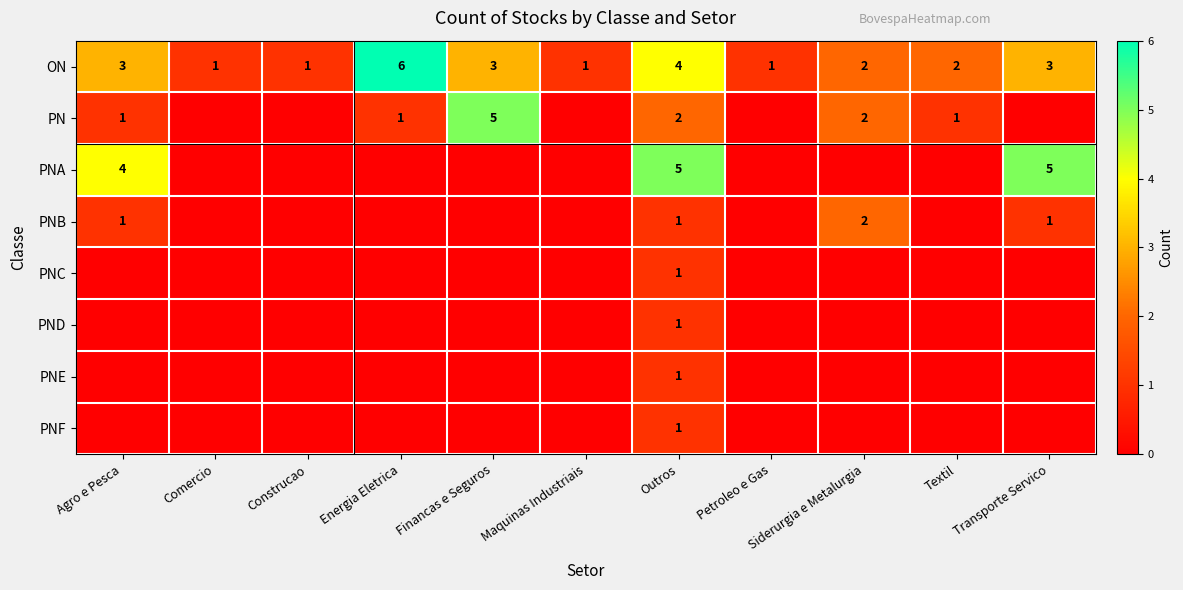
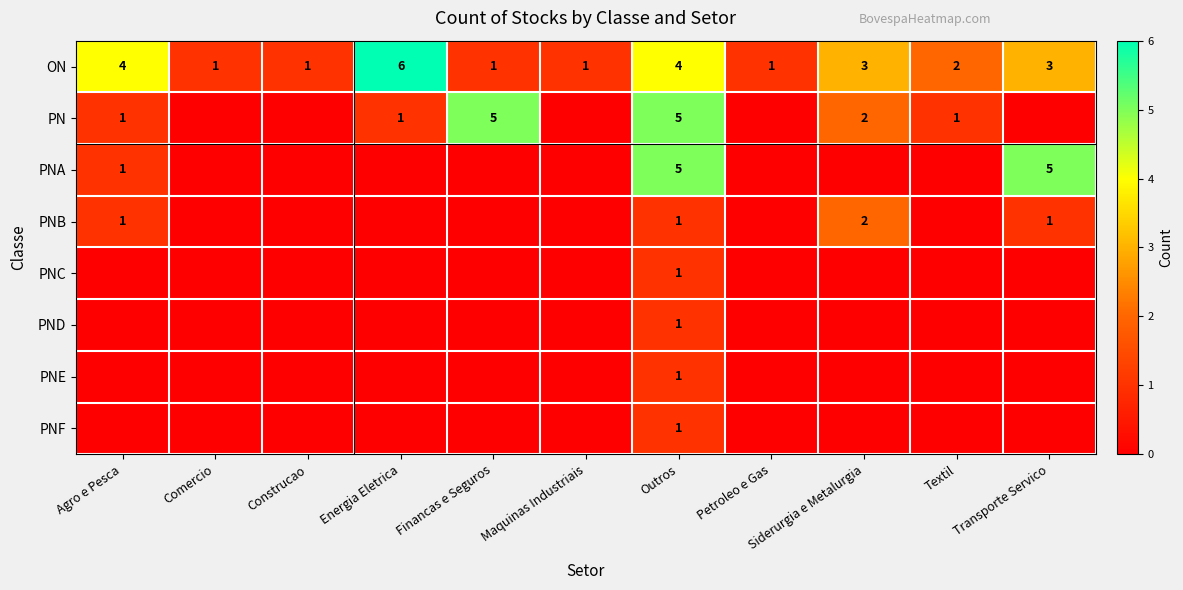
ON, Agro e Pesca: 3 -> 4
ON, Financas e Seguros: 3 -> 1
ON, Siderurgia e Metalurgia: 2 -> 3
PN, Outros: 2 -> 5
PNA, Agro e Pesca: 4 -> 1
